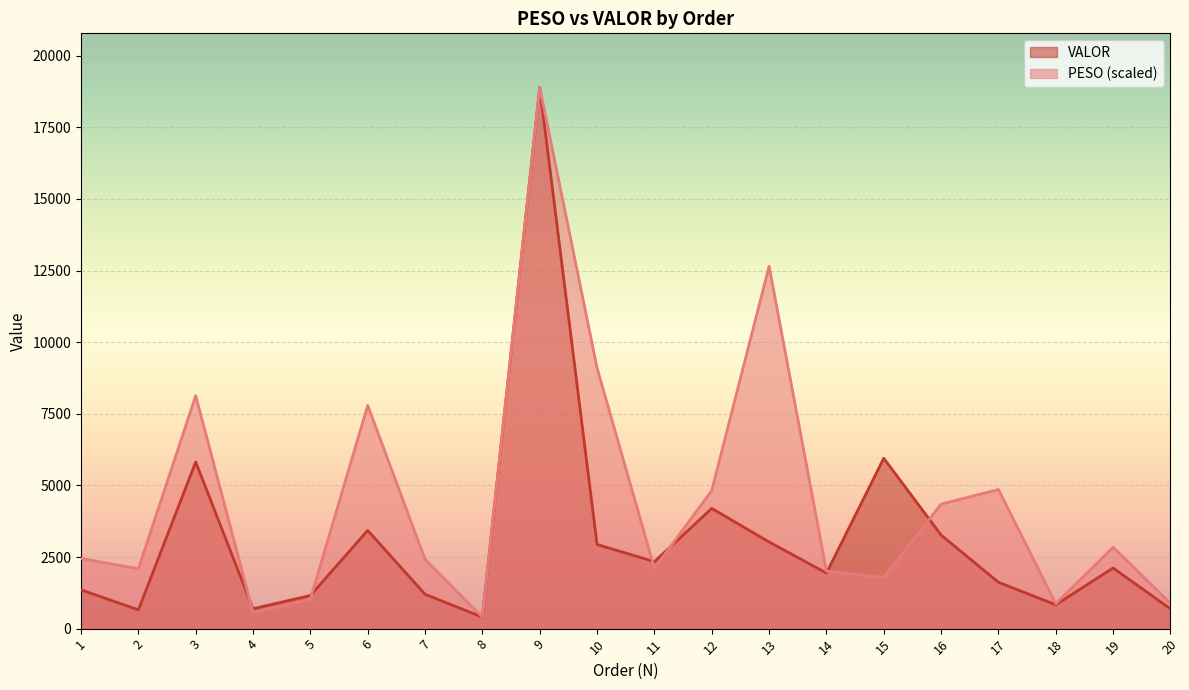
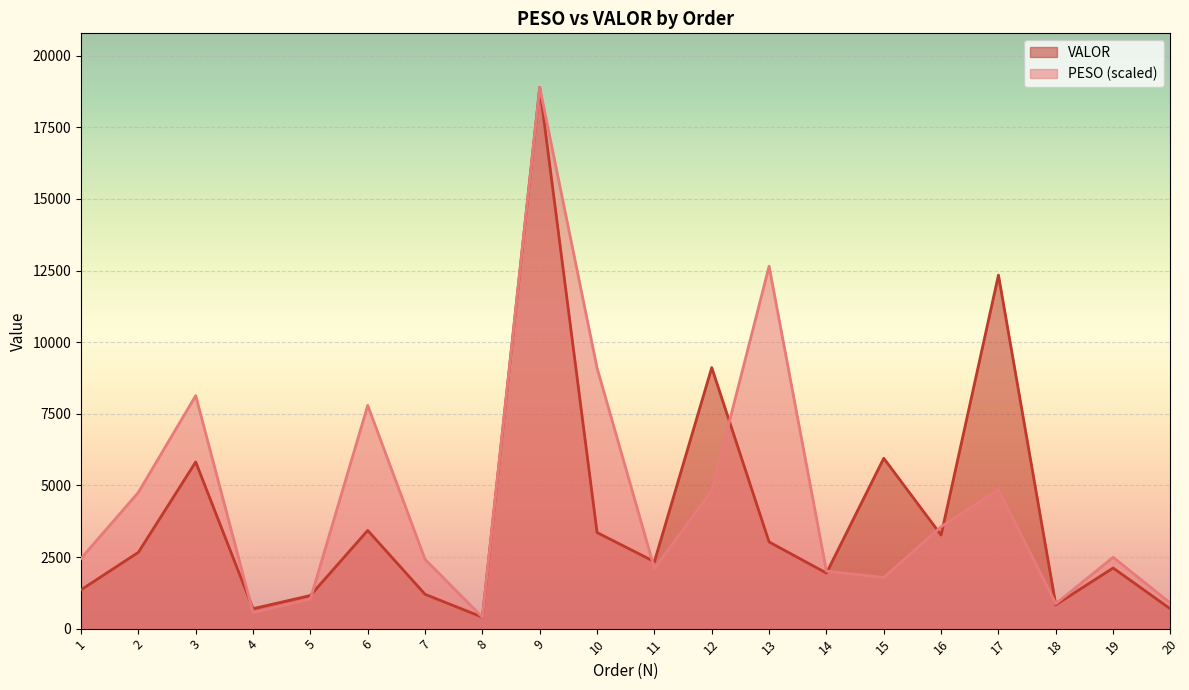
VALOR, 2: 700 -> 2700
PESO (scaled), 2: 2100 -> 4800
VALOR, 10: 2900 -> 3400
VALOR, 12: 4200 -> 9100
PESO (scaled), 16: 4300 -> 3600
VALOR, 17: 1600 -> 12300
PESO (scaled), 19: 2800 -> 2500
